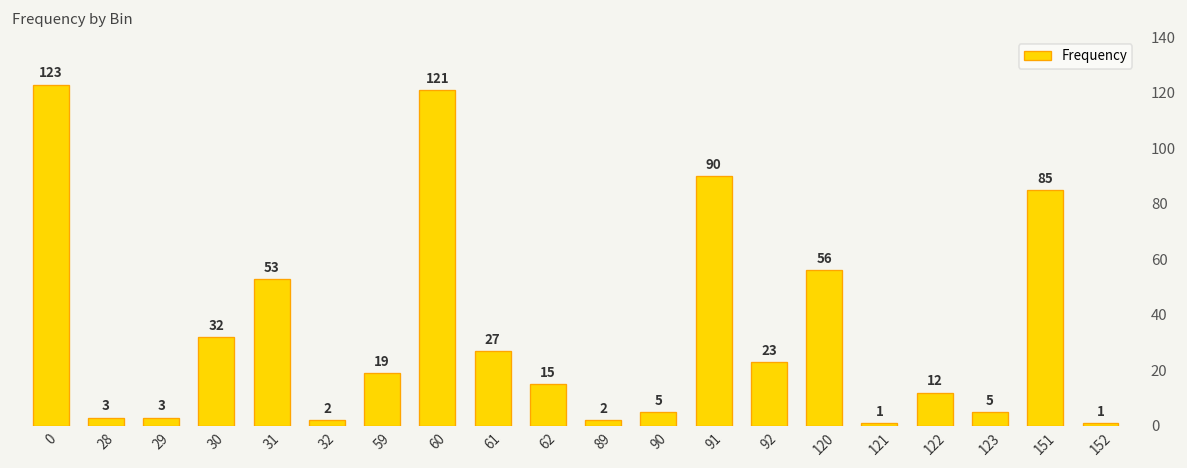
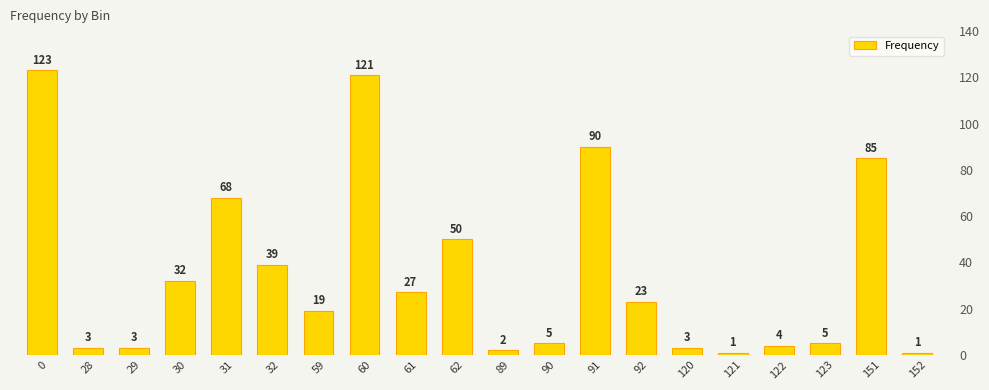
31: 53 -> 68
32: 2 -> 39
62: 15 -> 50
120: 56 -> 3
122: 12 -> 4
